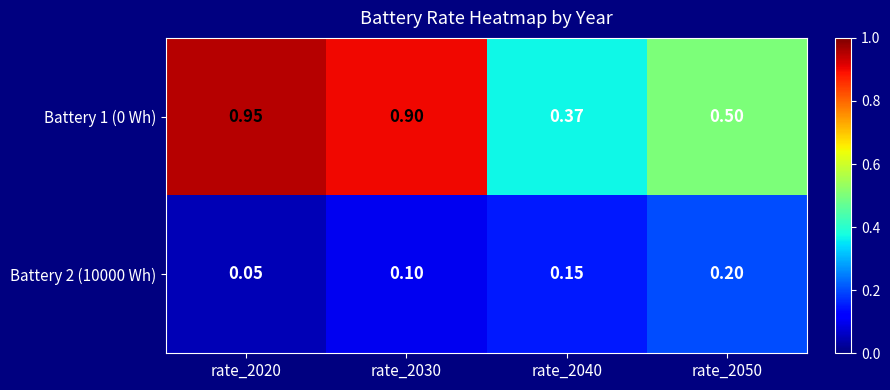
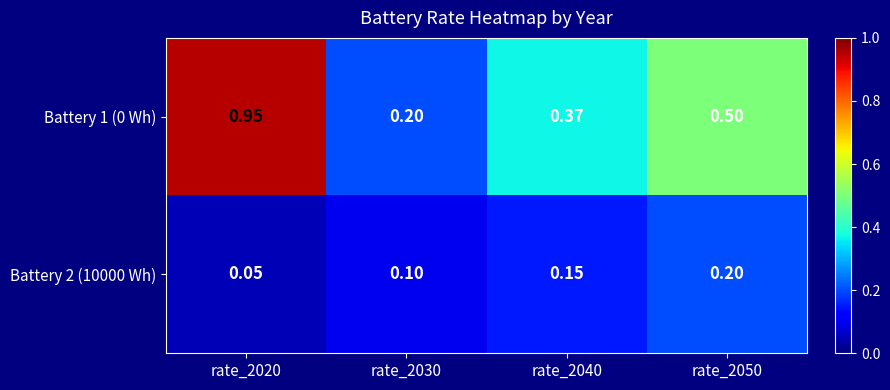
Battery 1 (0 Wh), rate_2030: 0.90 -> 0.20
